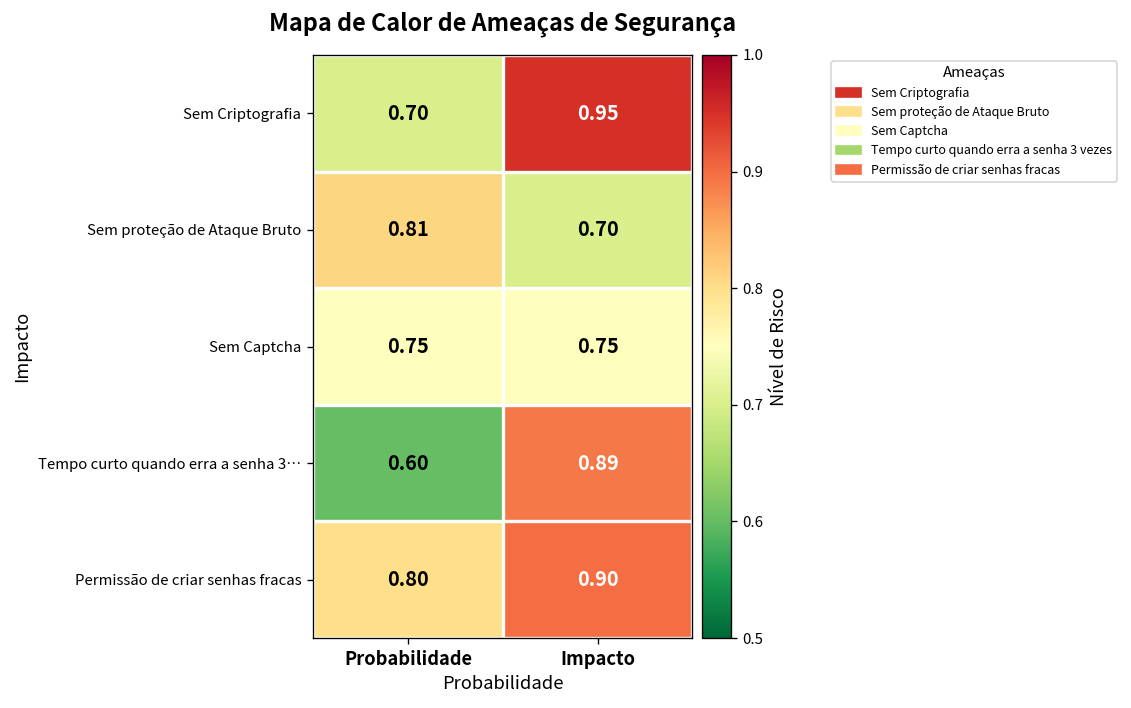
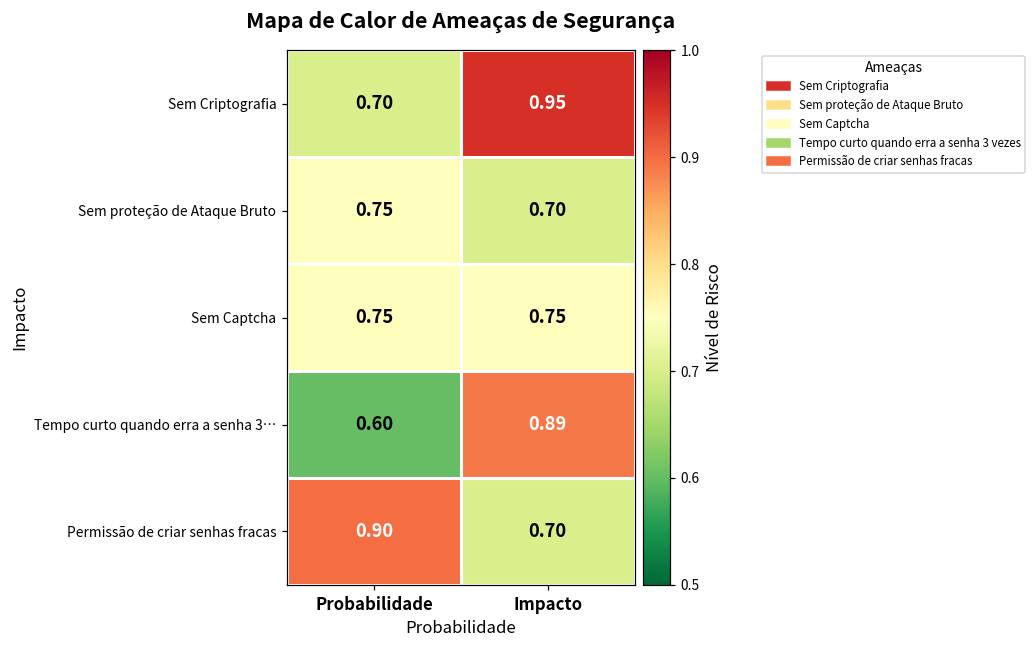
Sem proteção de Ataque Bruto, Probabilidade: 0.81 -> 0.75
Permissão de criar senhas fracas, Probabilidade: 0.80 -> 0.90
Permissão de criar senhas fracas, Impacto: 0.90 -> 0.70
